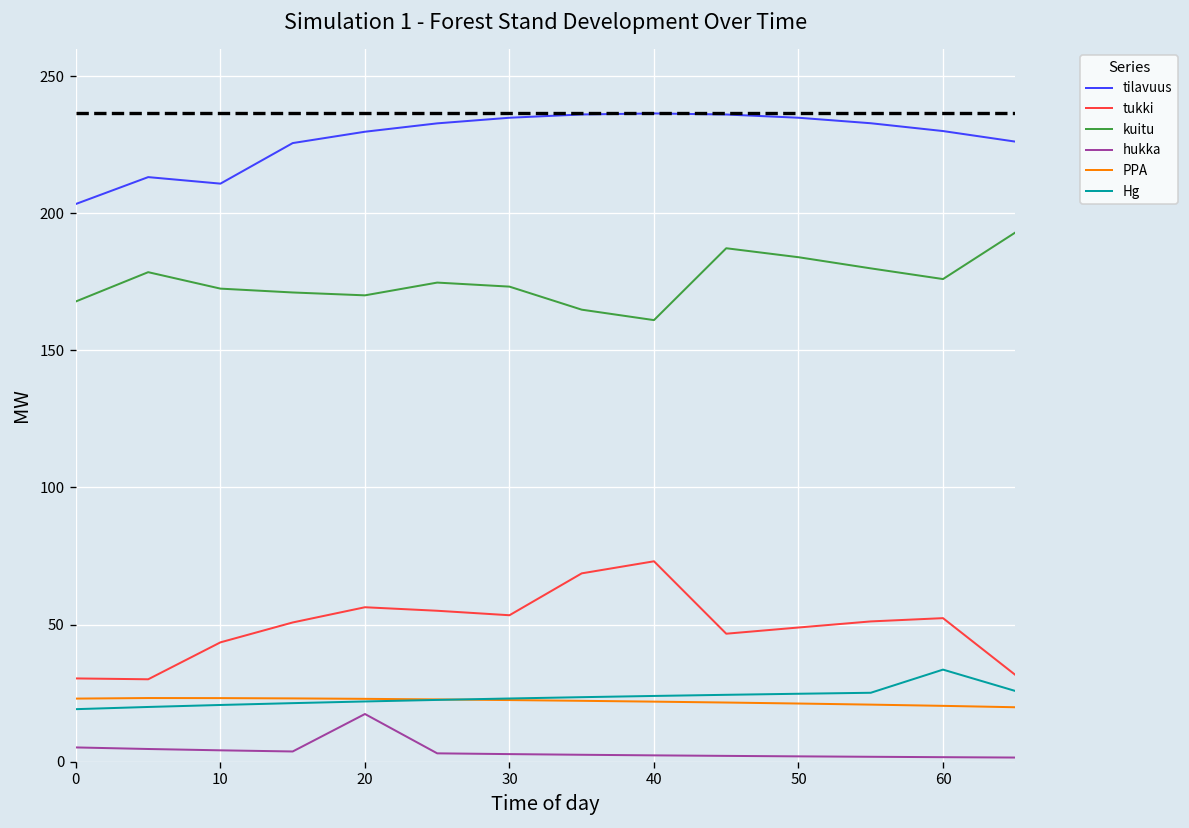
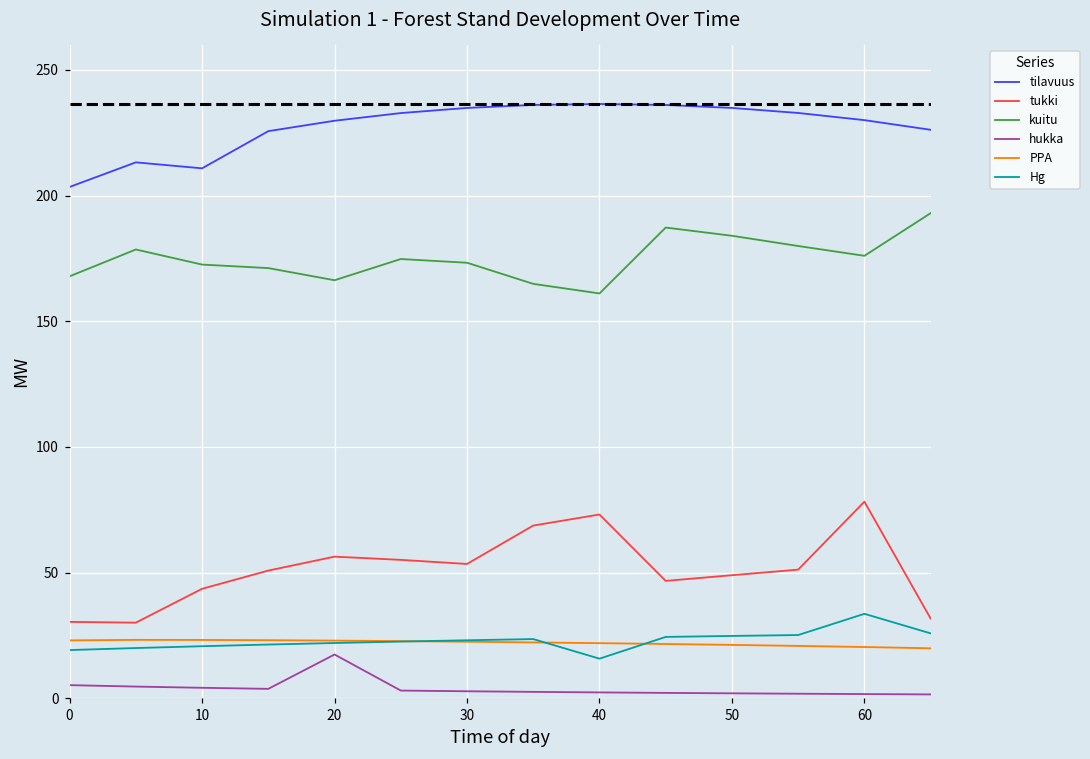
kuitu, 20: 170 -> 166
Hg, 40: 24 -> 16
tukki, 60: 52 -> 78
